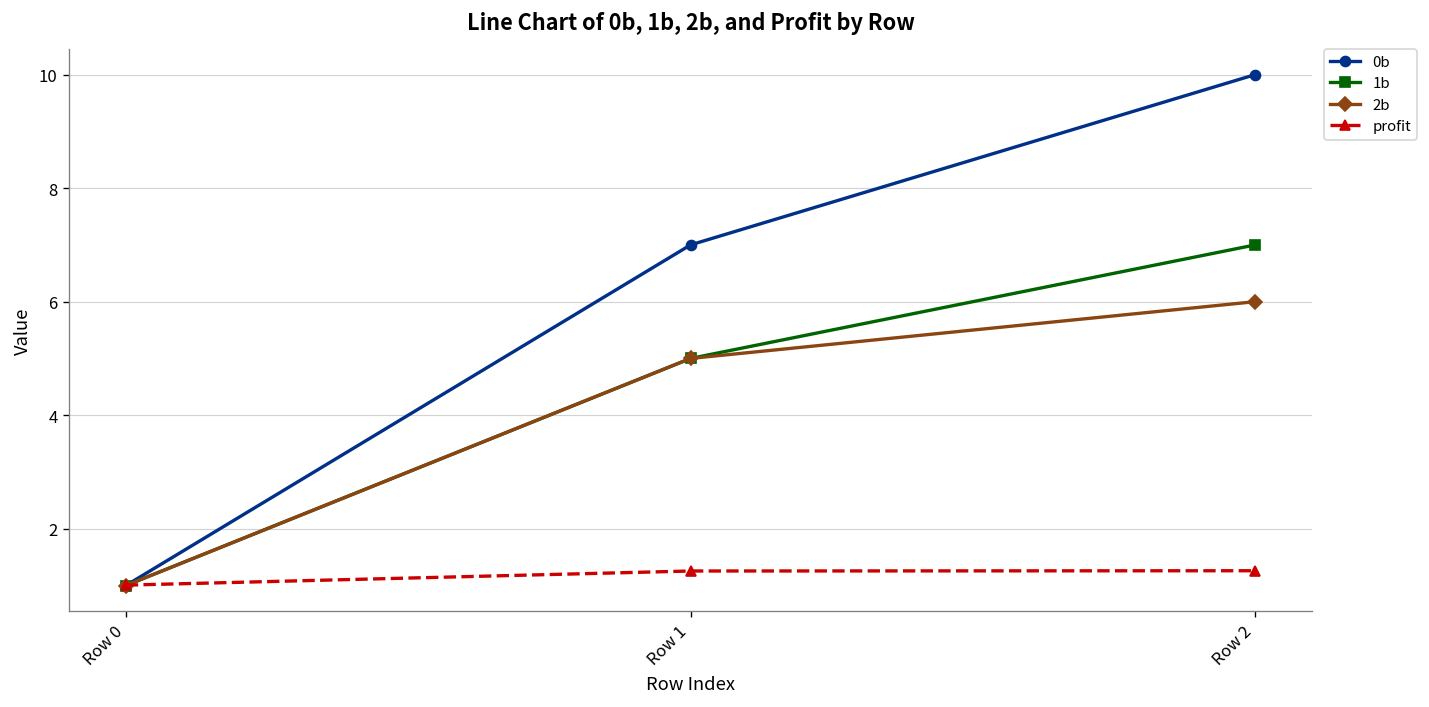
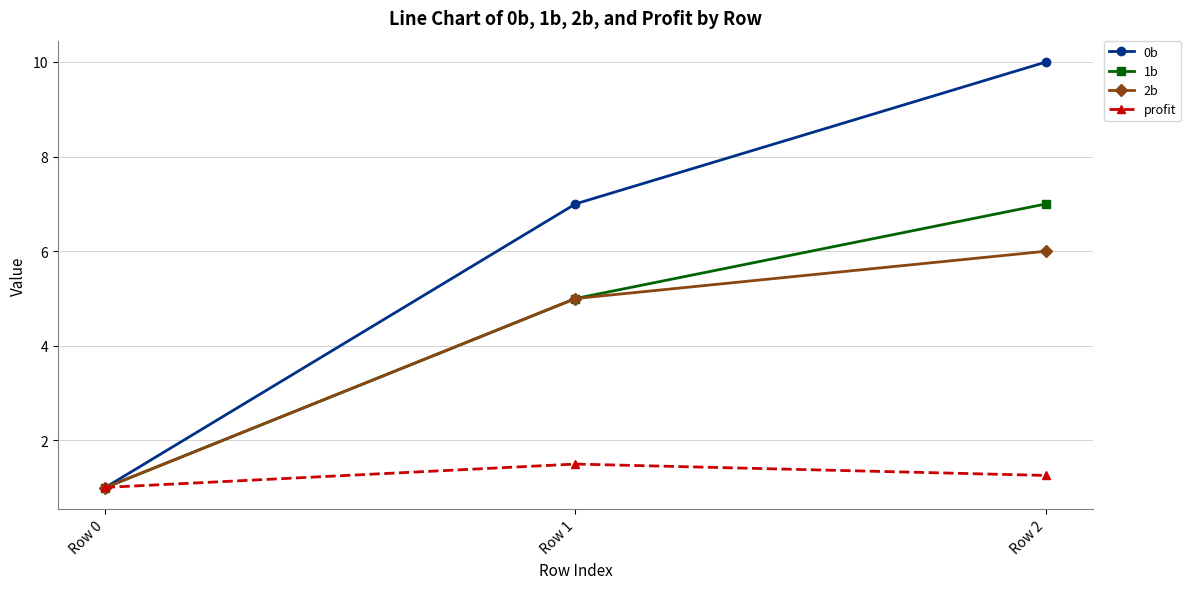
profit, Row 1: 1.3 -> 1.5
